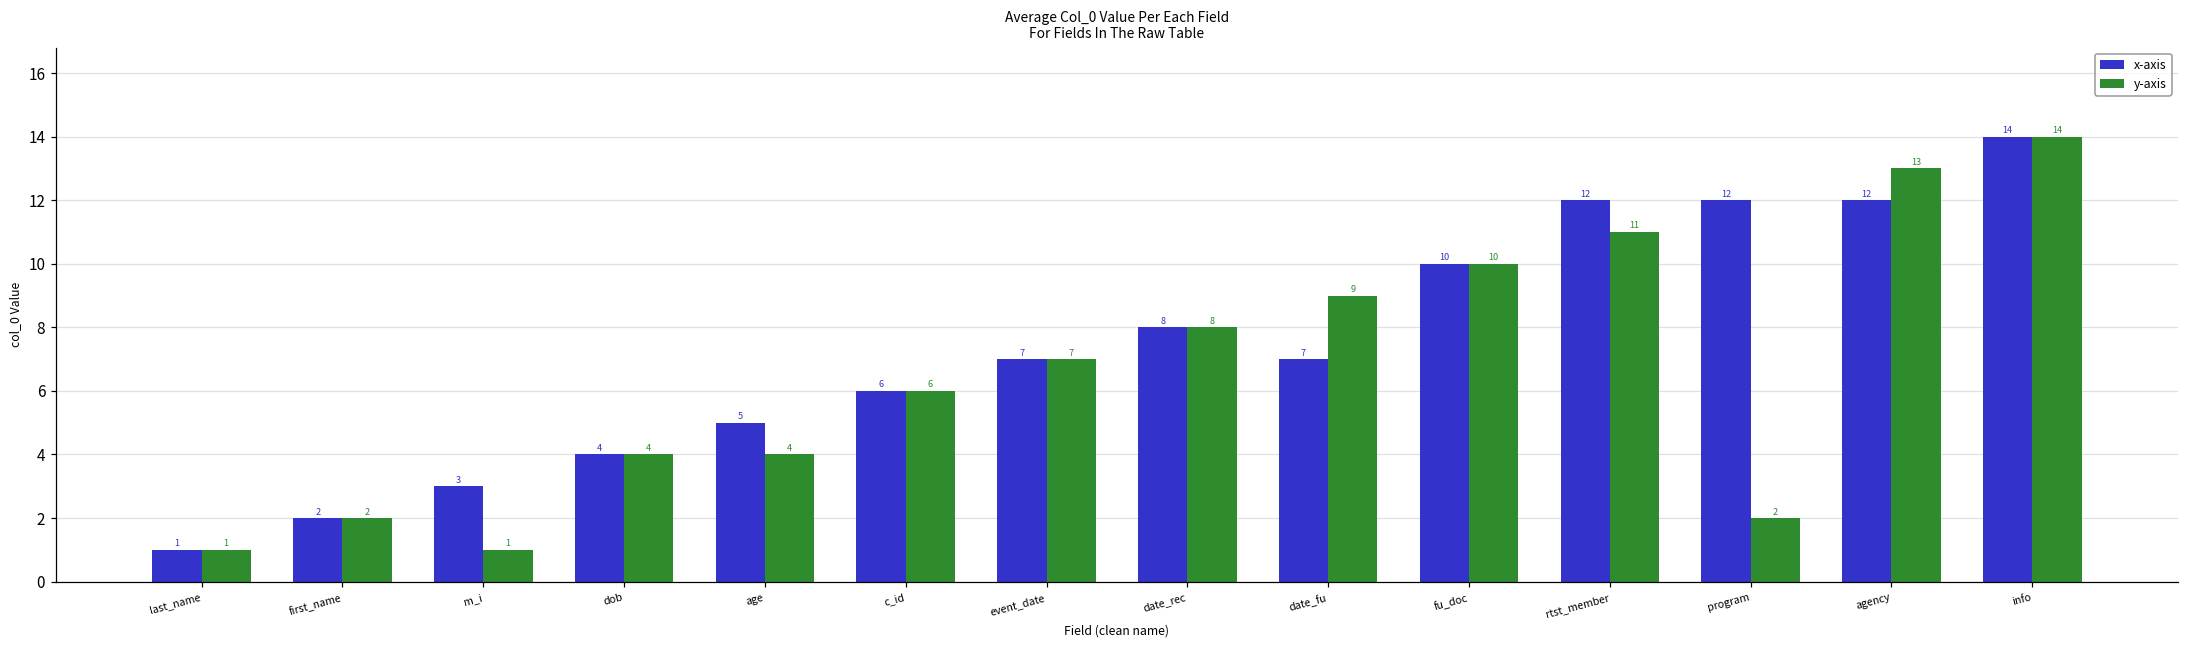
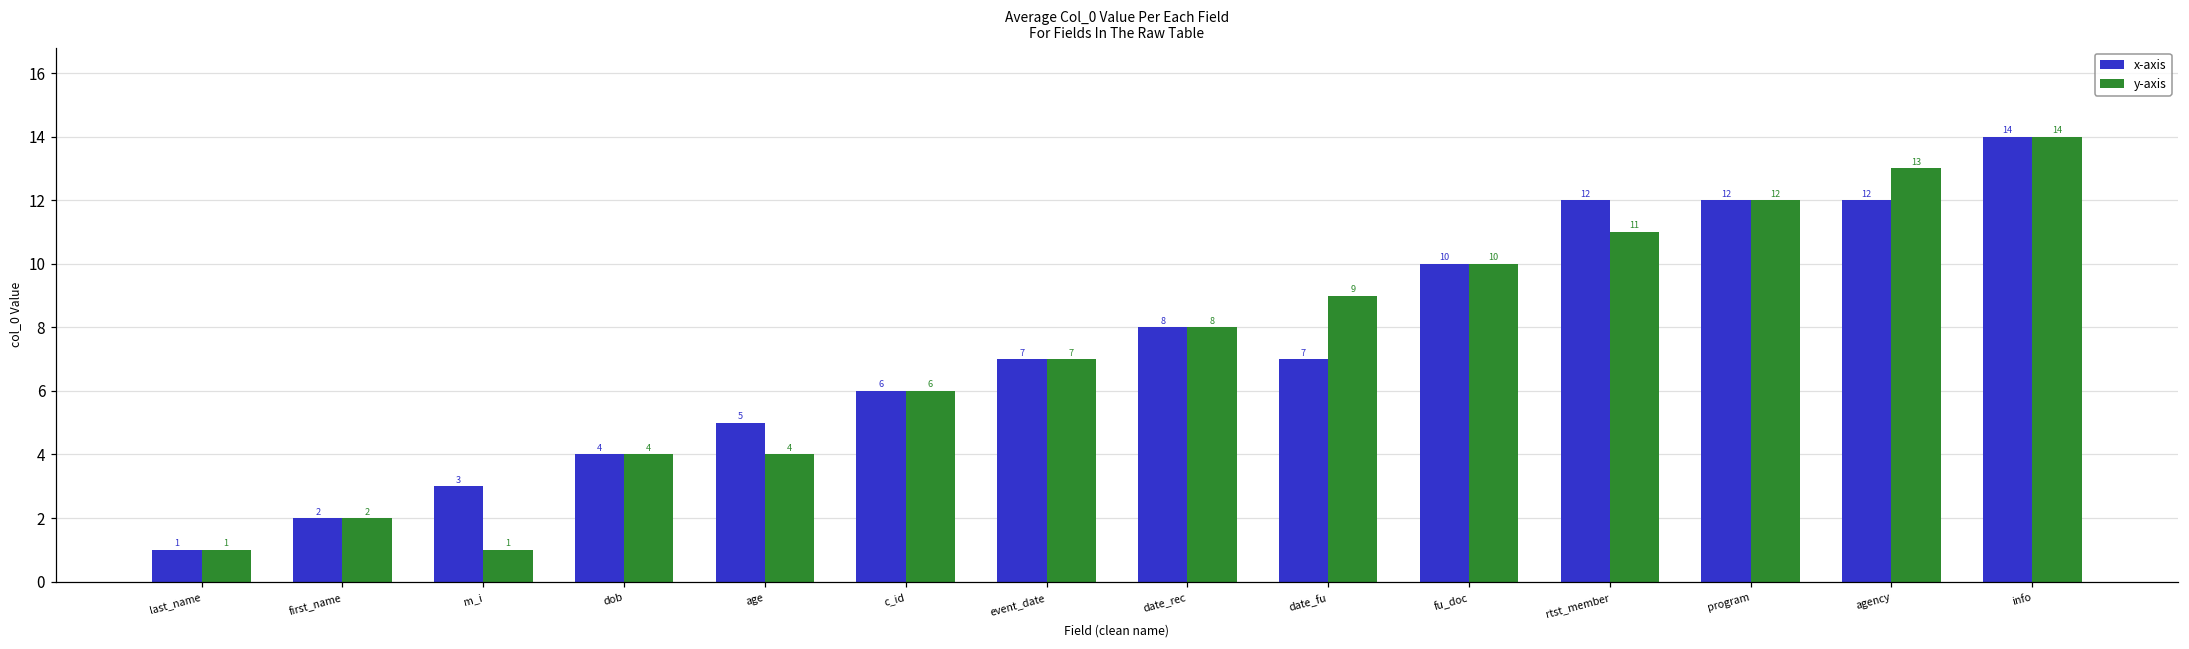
y-axis, program: 2 -> 12
